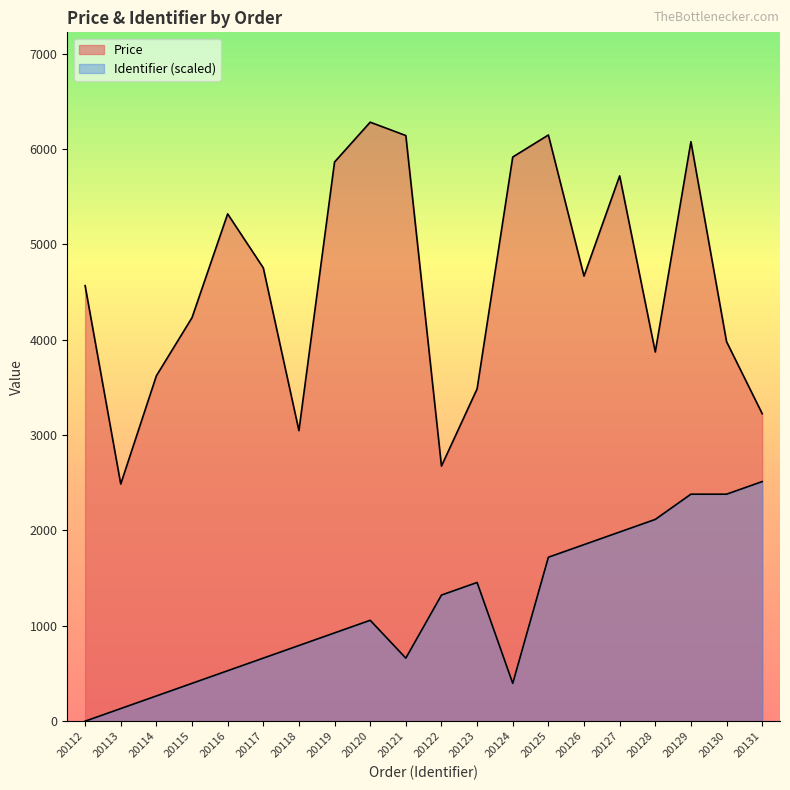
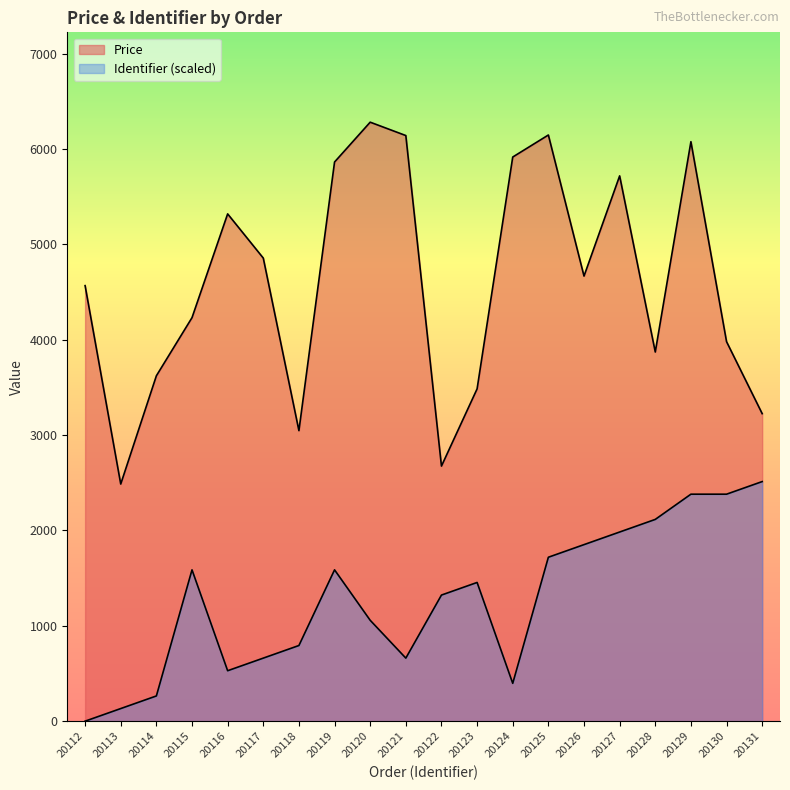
Identifier (scaled), 20115: 400 -> 1600
Price, 20117: 4800 -> 4900
Identifier (scaled), 20119: 900 -> 1600
